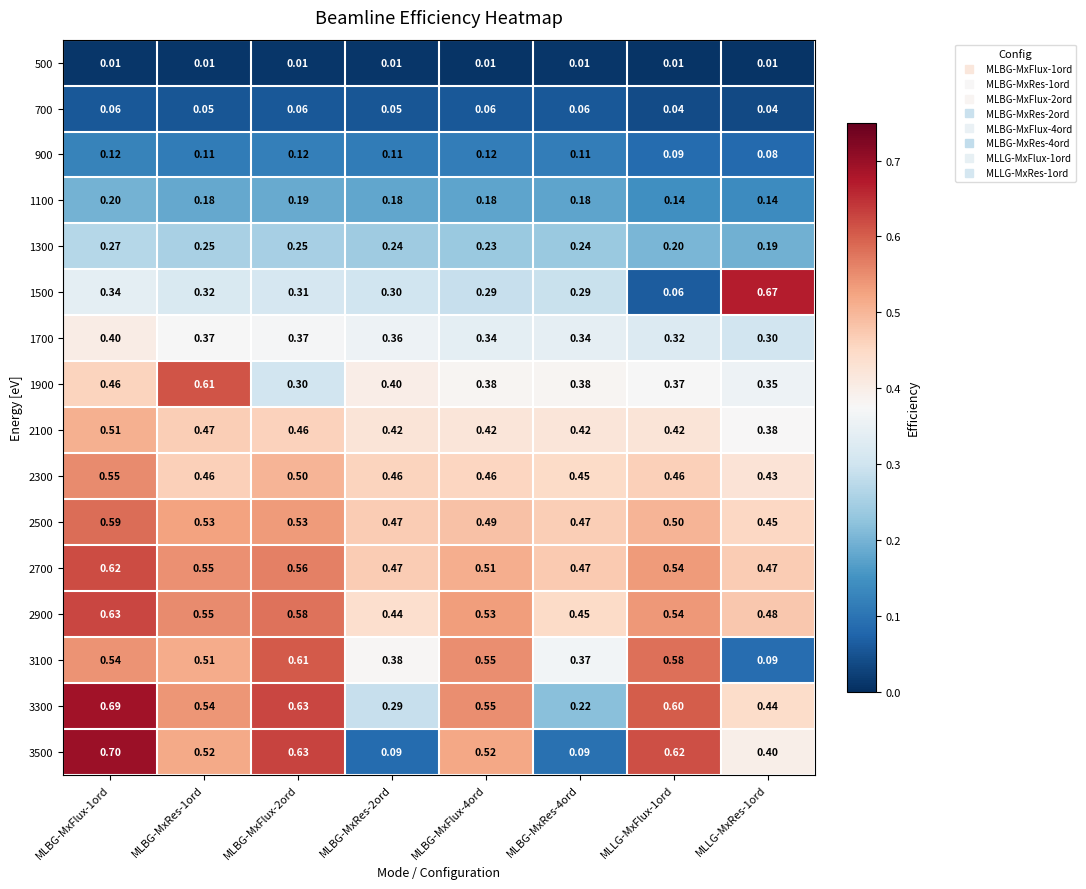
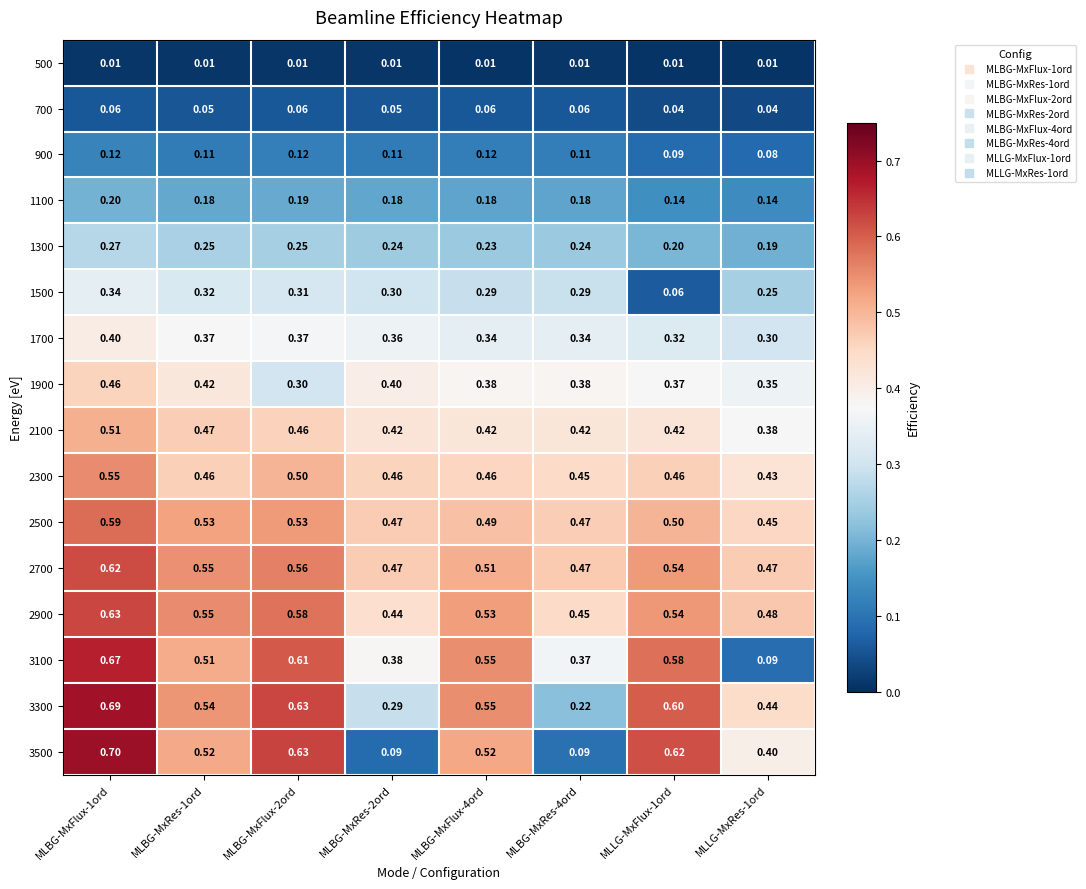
1500, MLLG-MxRes-1ord: 0.67 -> 0.25
1900, MLBG-MxRes-1ord: 0.61 -> 0.42
3100, MLBG-MxFlux-1ord: 0.54 -> 0.67
